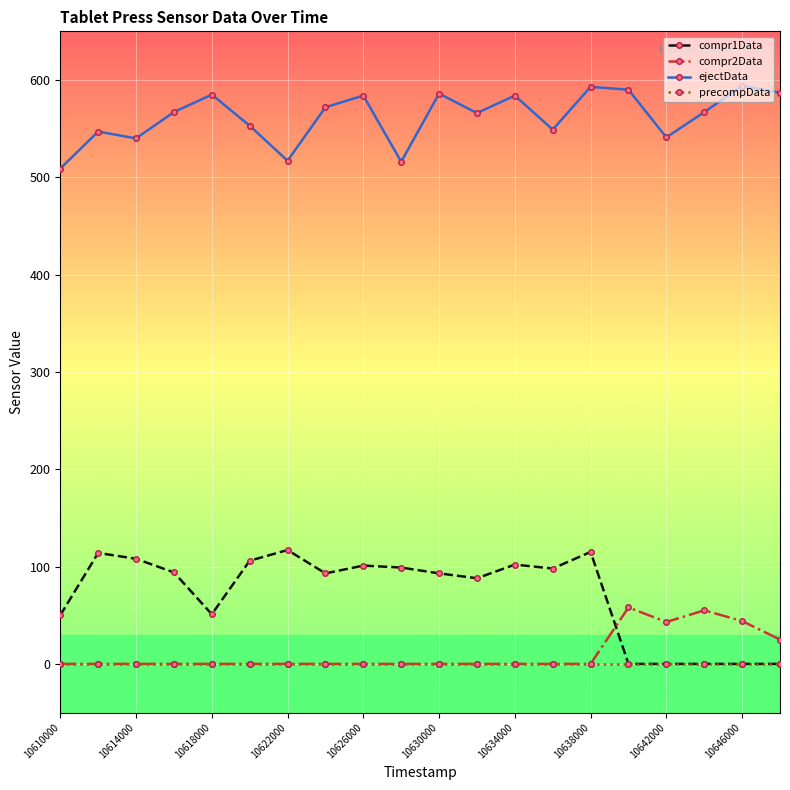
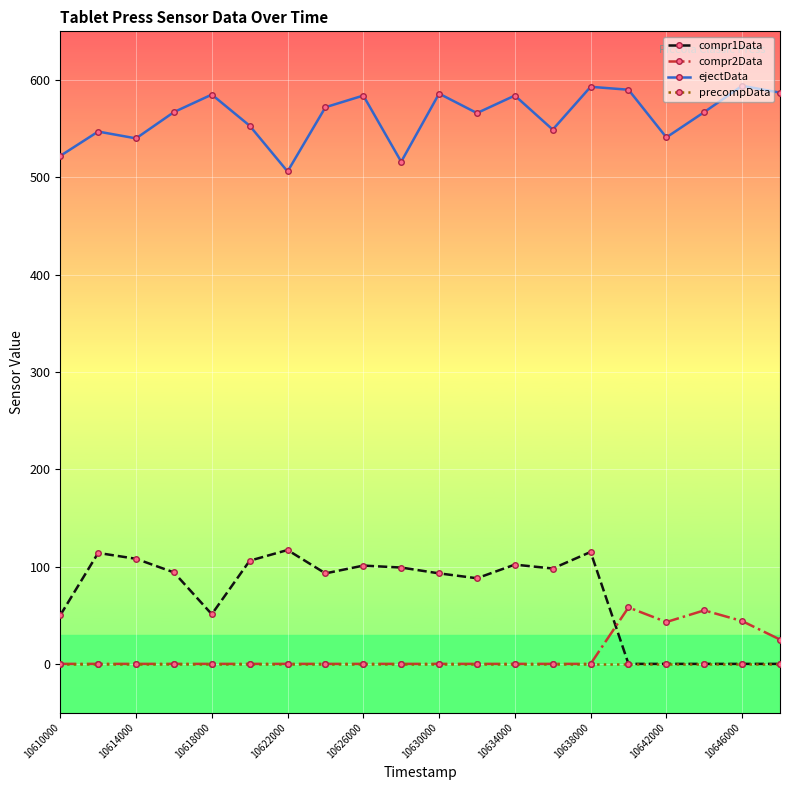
ejectData, 10610000: 510 -> 520
ejectData, 10622000: 520 -> 510
